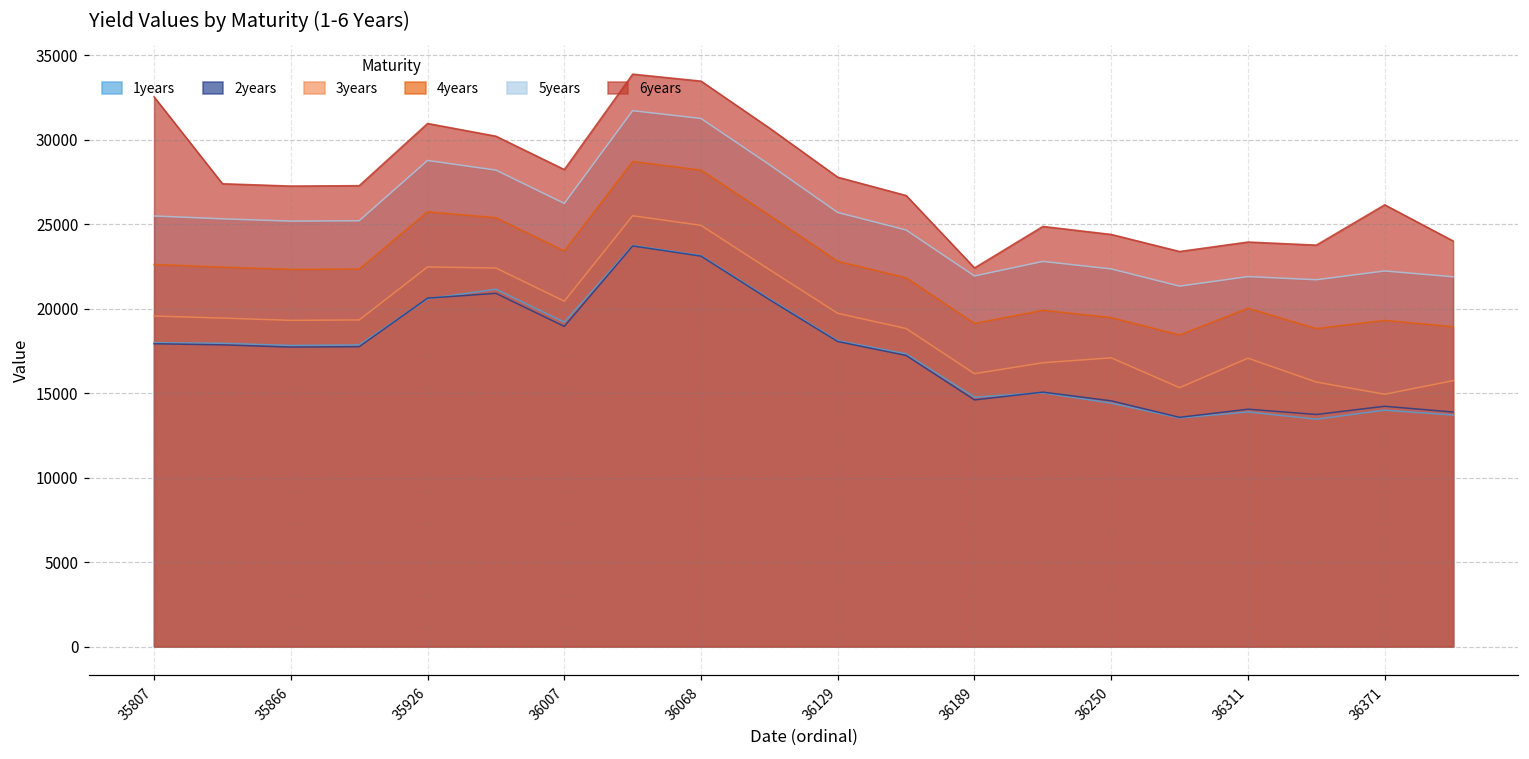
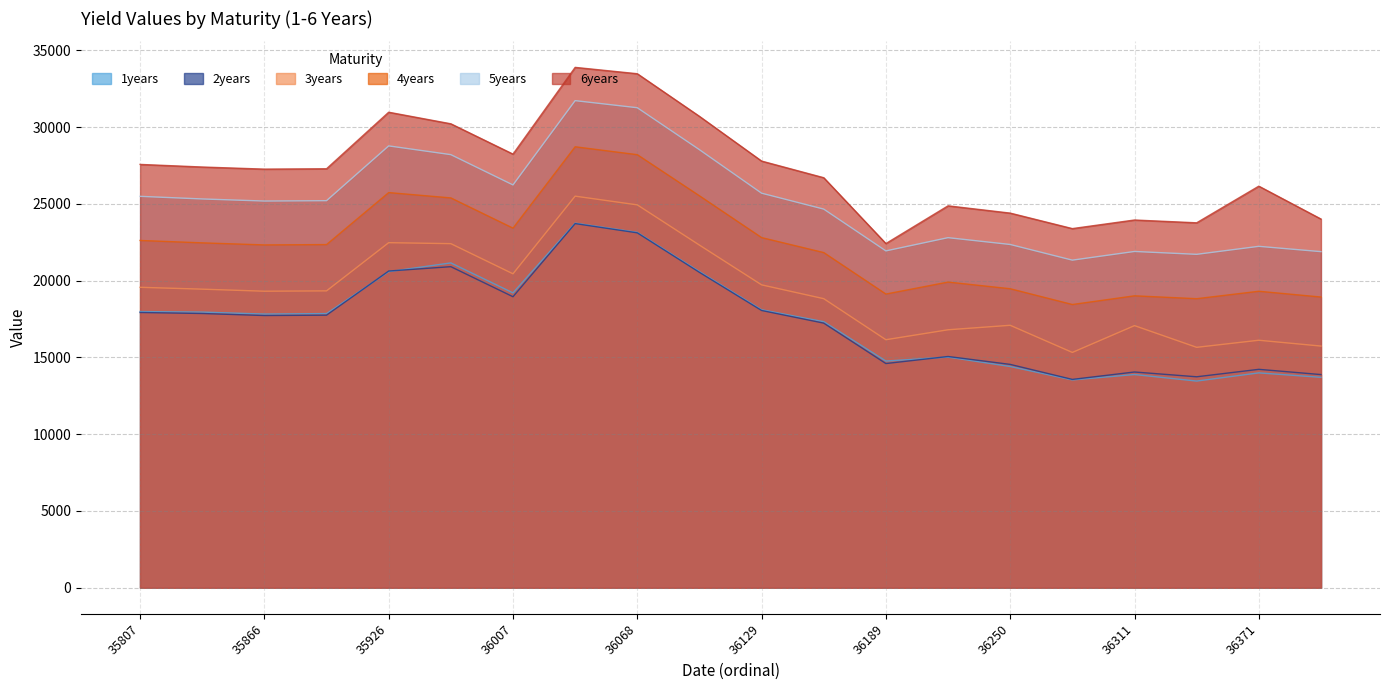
6years, 35807: 32500 -> 27600
4years, 36311: 20000 -> 19000
3years, 36371: 14900 -> 16100
